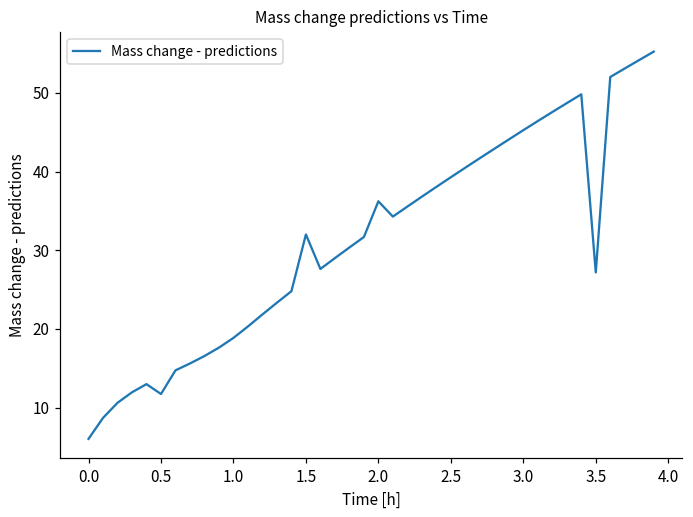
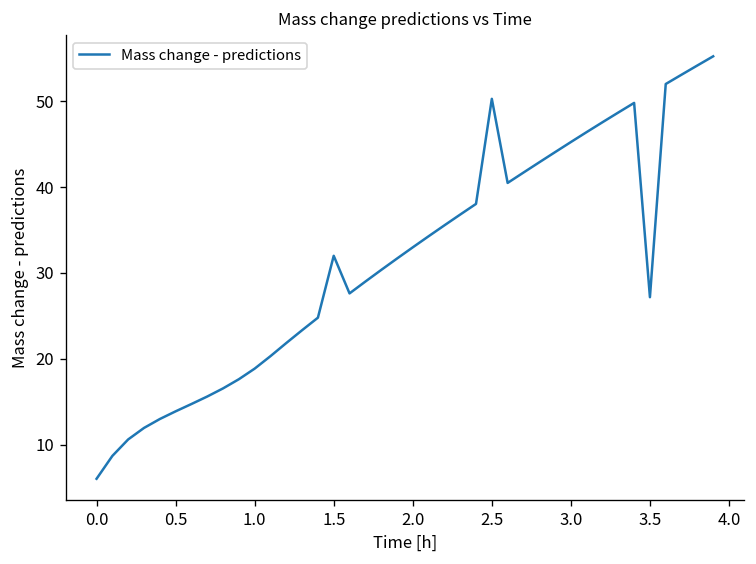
0.5: 12 -> 14
2.0: 36 -> 33
2.5: 39 -> 50
